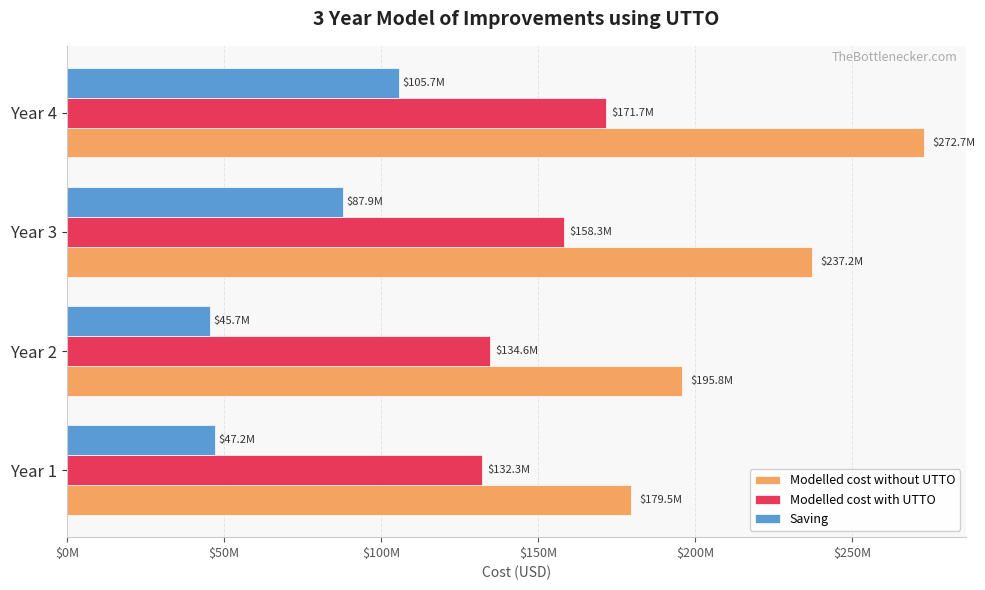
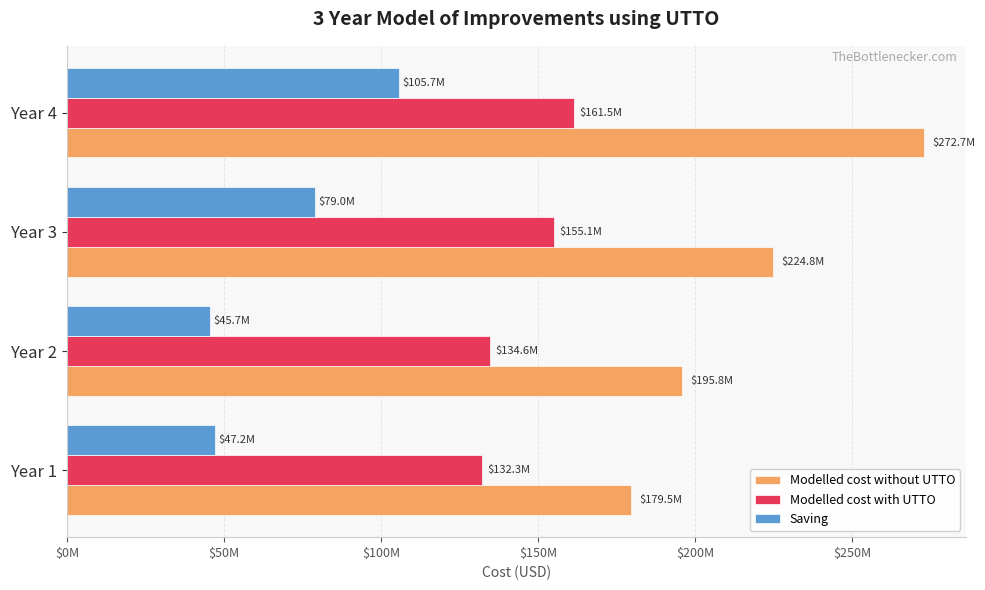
Modelled cost with UTTO, Year 4: $171.7M -> $161.5M
Saving, Year 3: $87.9M -> $79.0M
Modelled cost with UTTO, Year 3: $158.3M -> $155.1M
Modelled cost without UTTO, Year 3: $237.2M -> $224.8M
